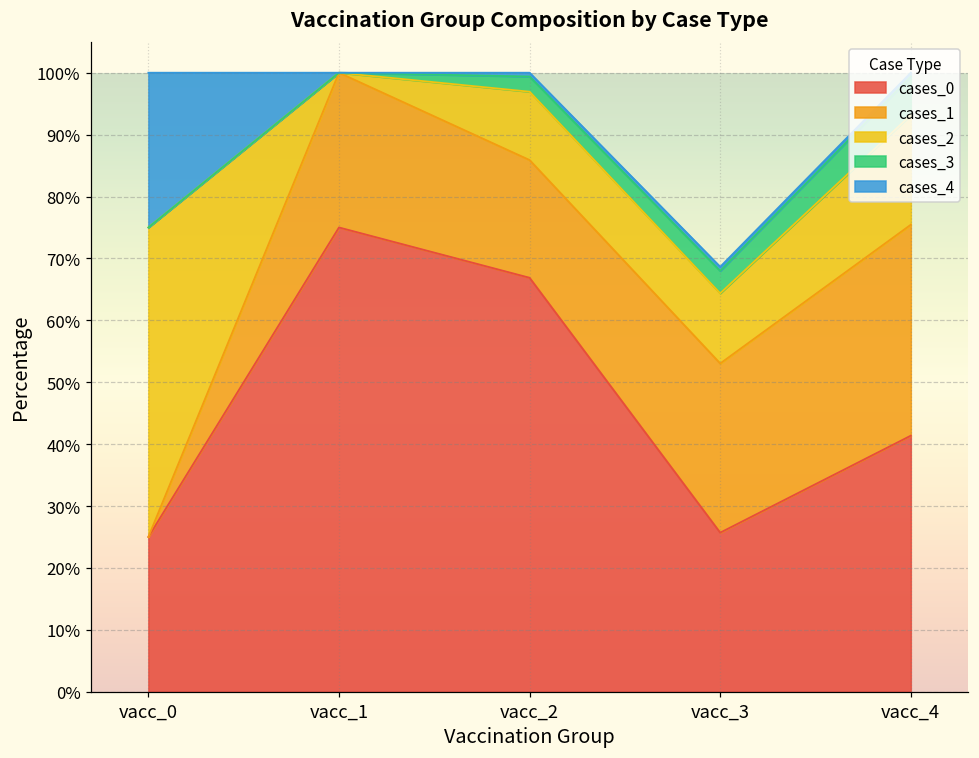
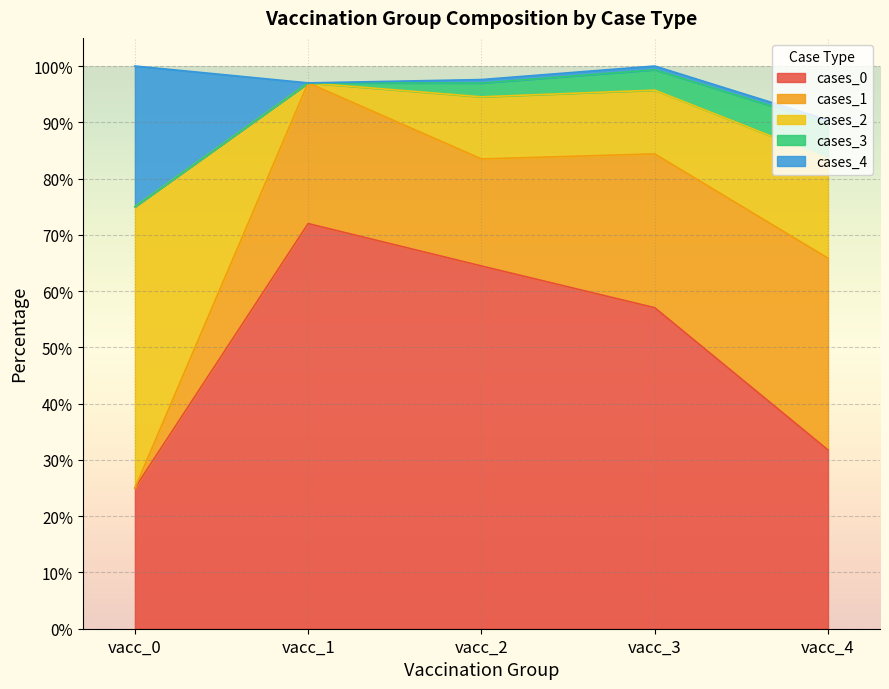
cases_0, vacc_1: 75% -> 72%
cases_0, vacc_2: 67% -> 64%
cases_0, vacc_3: 26% -> 57%
cases_0, vacc_4: 41% -> 32%
